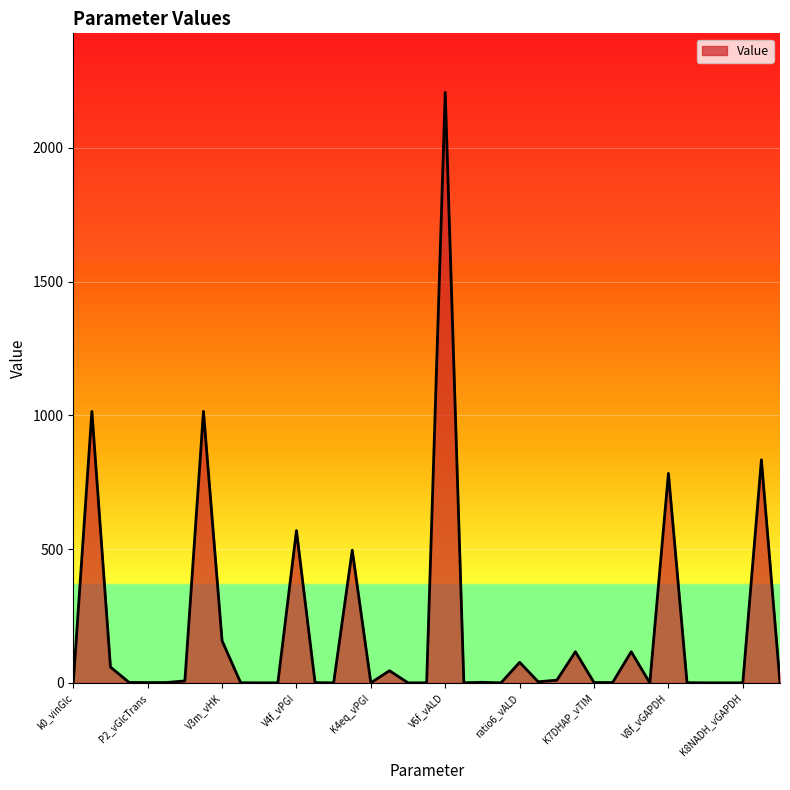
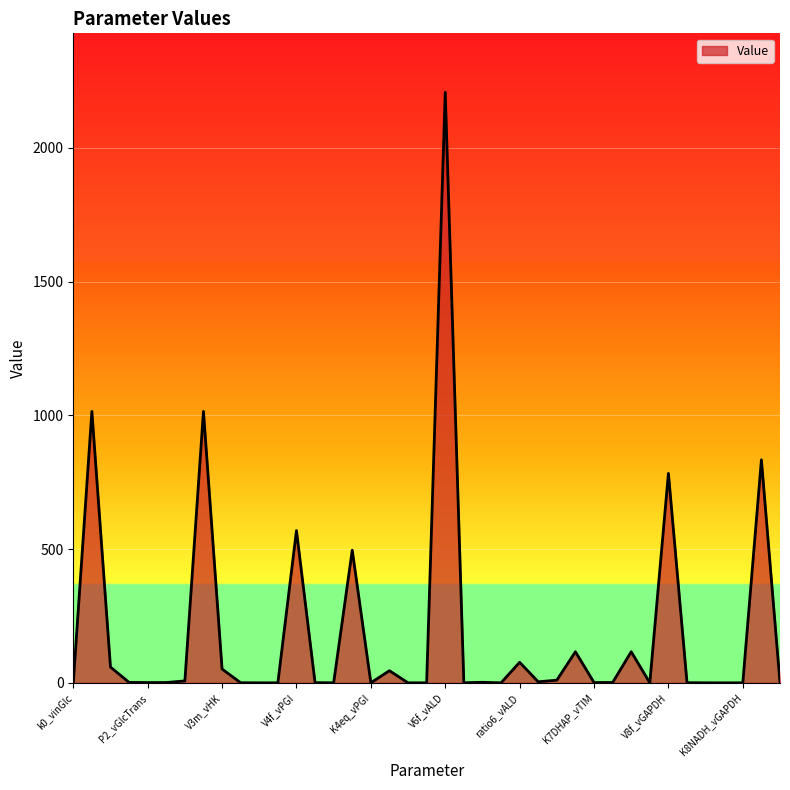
V3m_vHK: 160 -> 50
